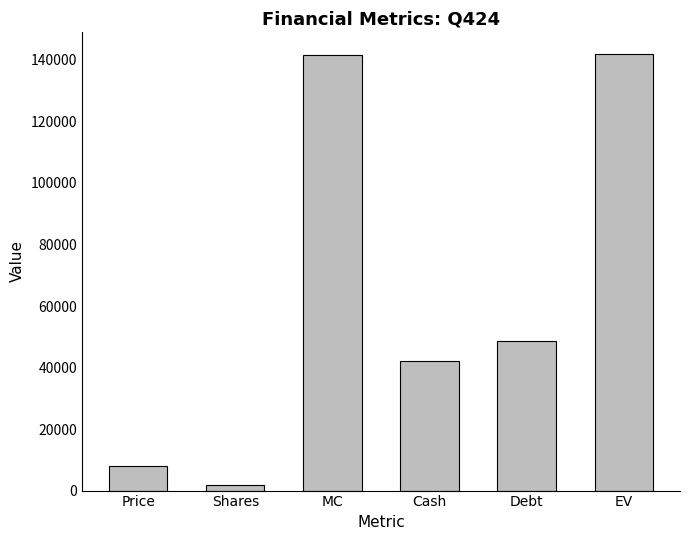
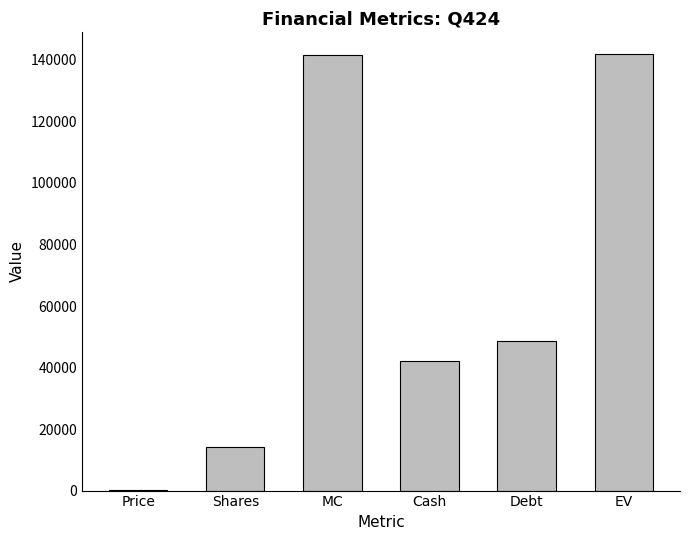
Price: 8000 -> 0
Shares: 2000 -> 14000
